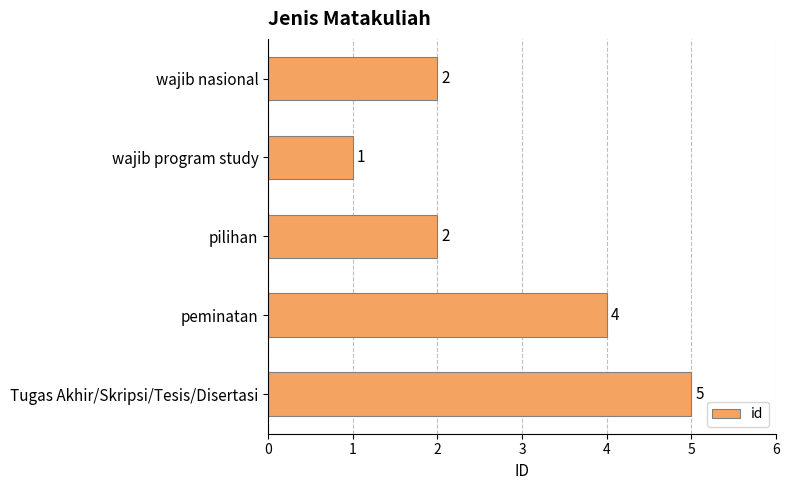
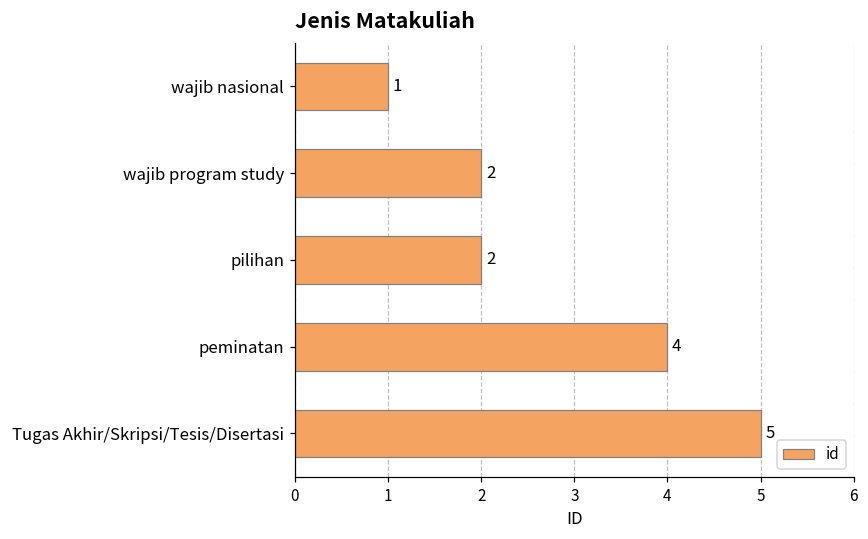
wajib nasional: 2 -> 1
wajib program study: 1 -> 2
